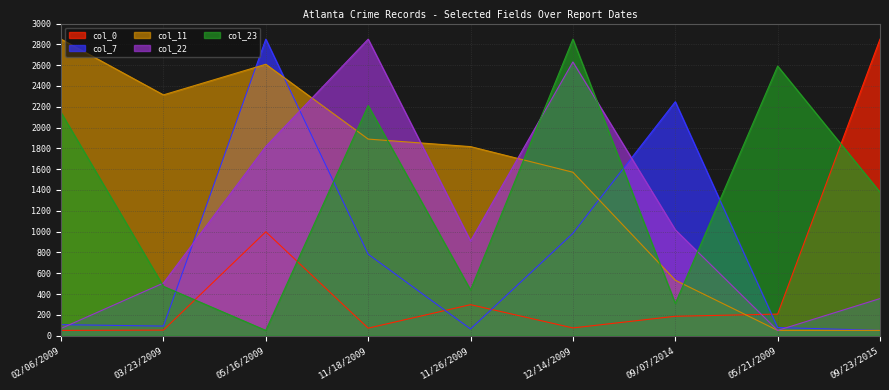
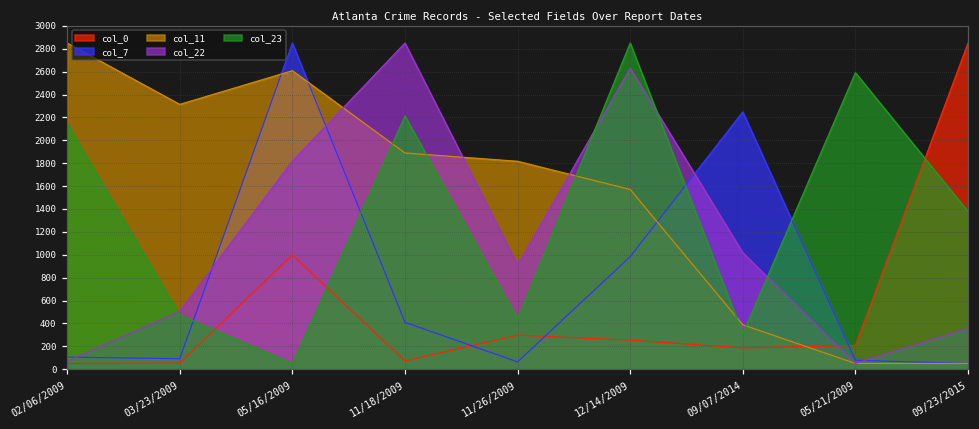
col_7, 11/18/2009: 780 -> 410
col_0, 12/14/2009: 70 -> 250
col_11, 09/07/2014: 530 -> 390
